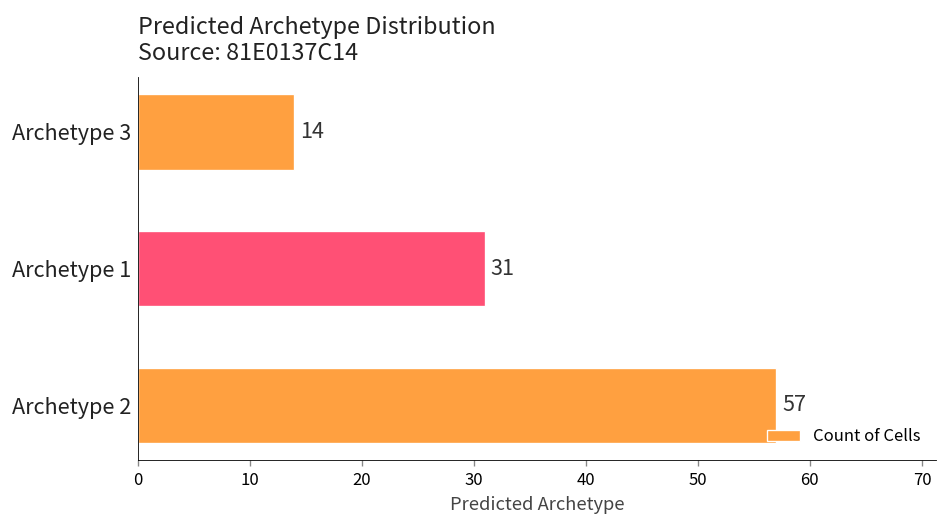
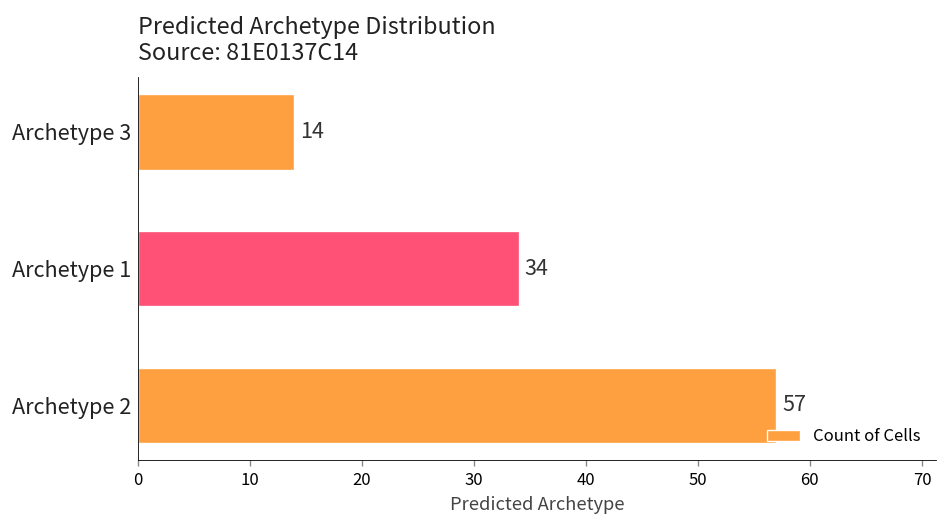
Archetype 1: 31 -> 34
